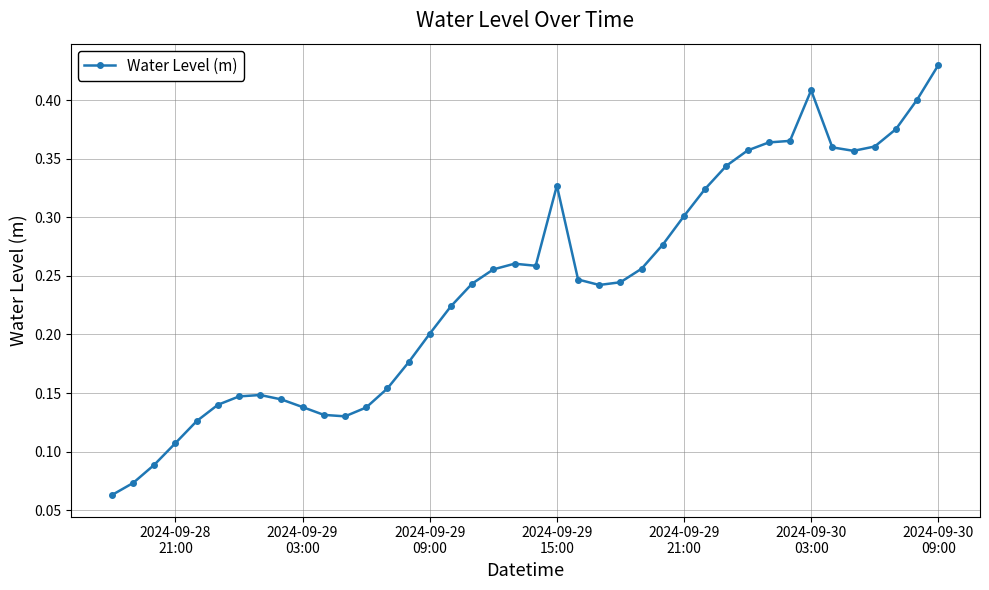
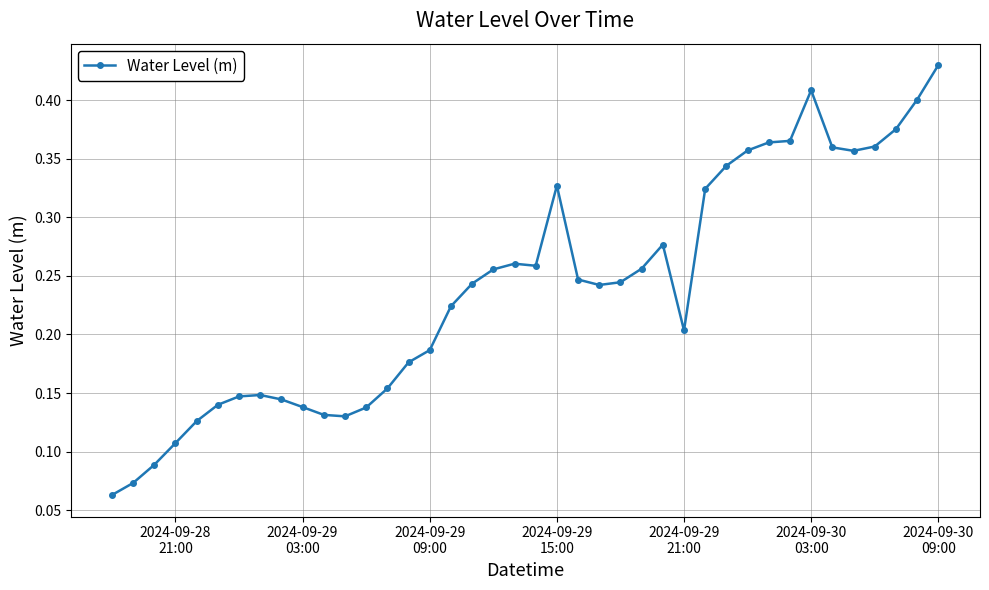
2024-09-29 09:00: 0.201 -> 0.187
2024-09-29 21:00: 0.301 -> 0.203
